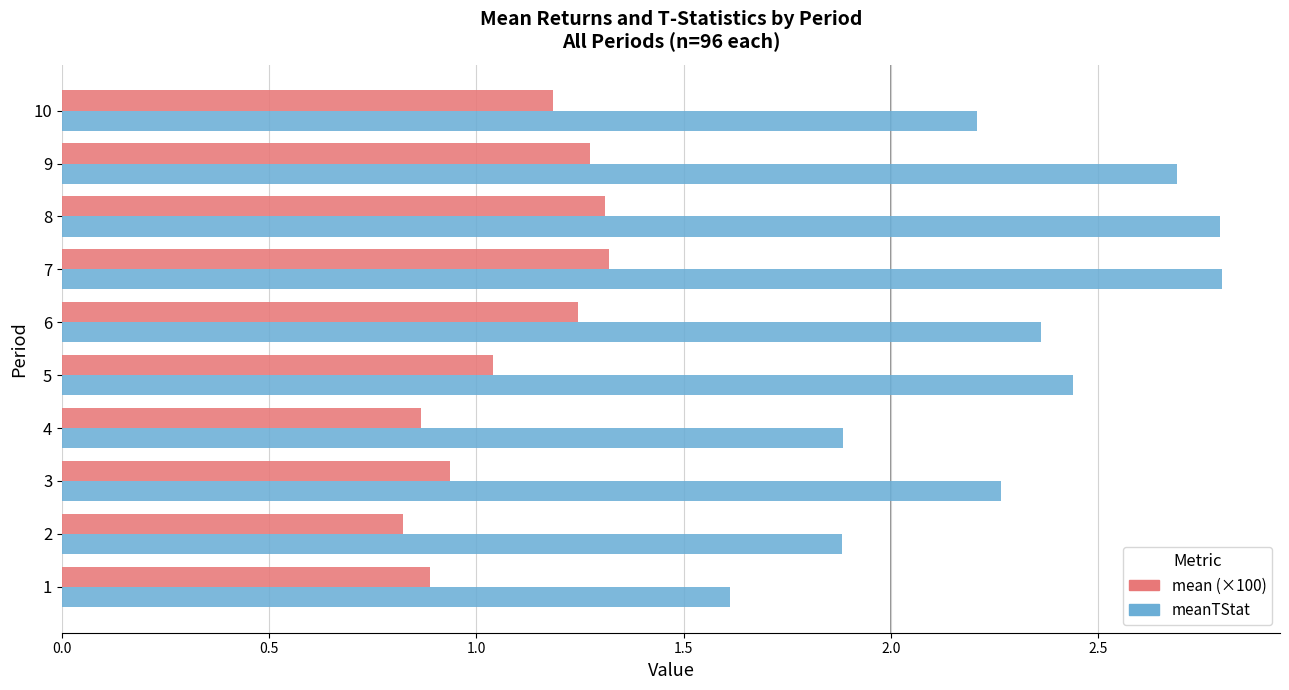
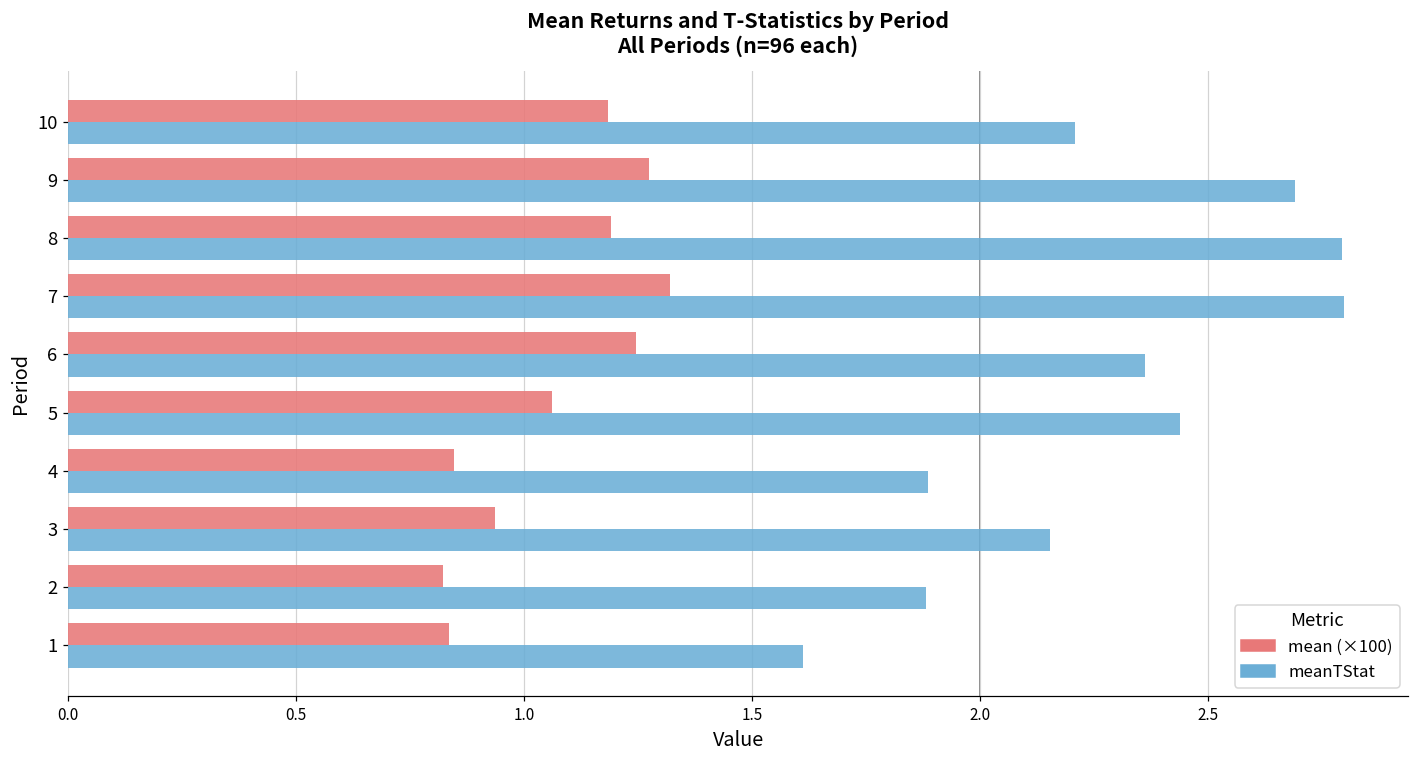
mean (×100), 8: 1.31 -> 1.19
mean (×100), 5: 1.04 -> 1.06
mean (×100), 4: 0.87 -> 0.85
meanTStat, 3: 2.27 -> 2.15
mean (×100), 1: 0.89 -> 0.84
